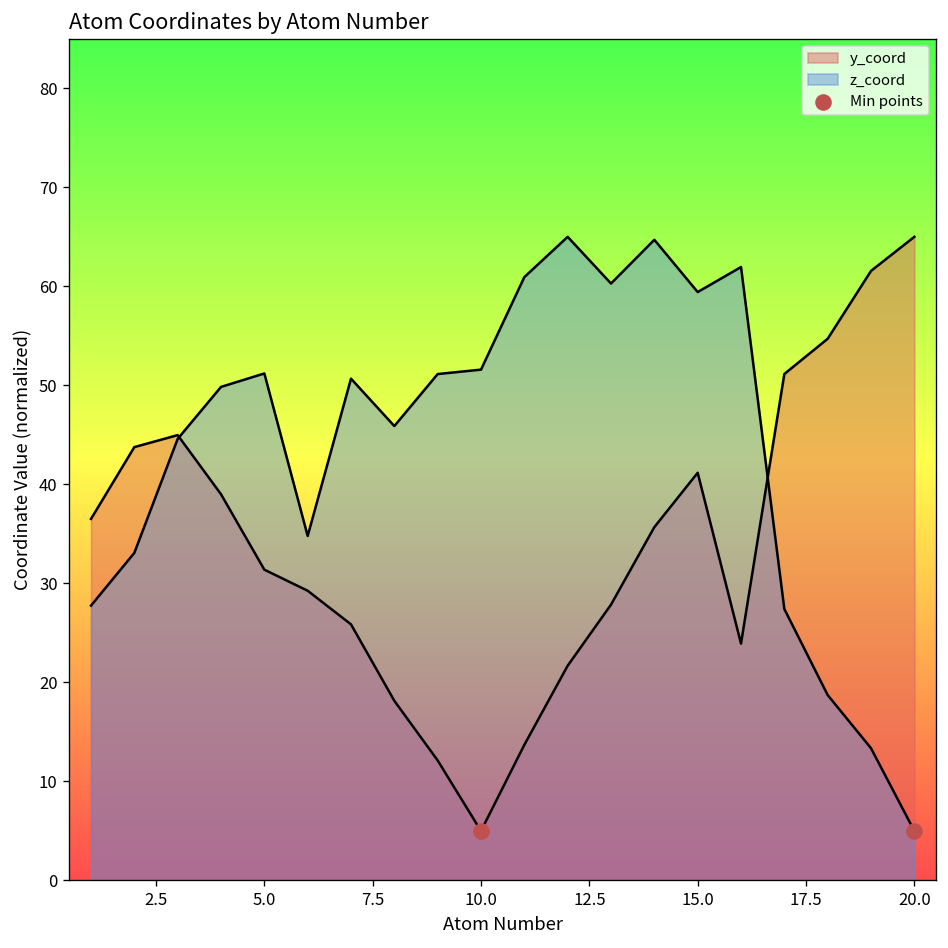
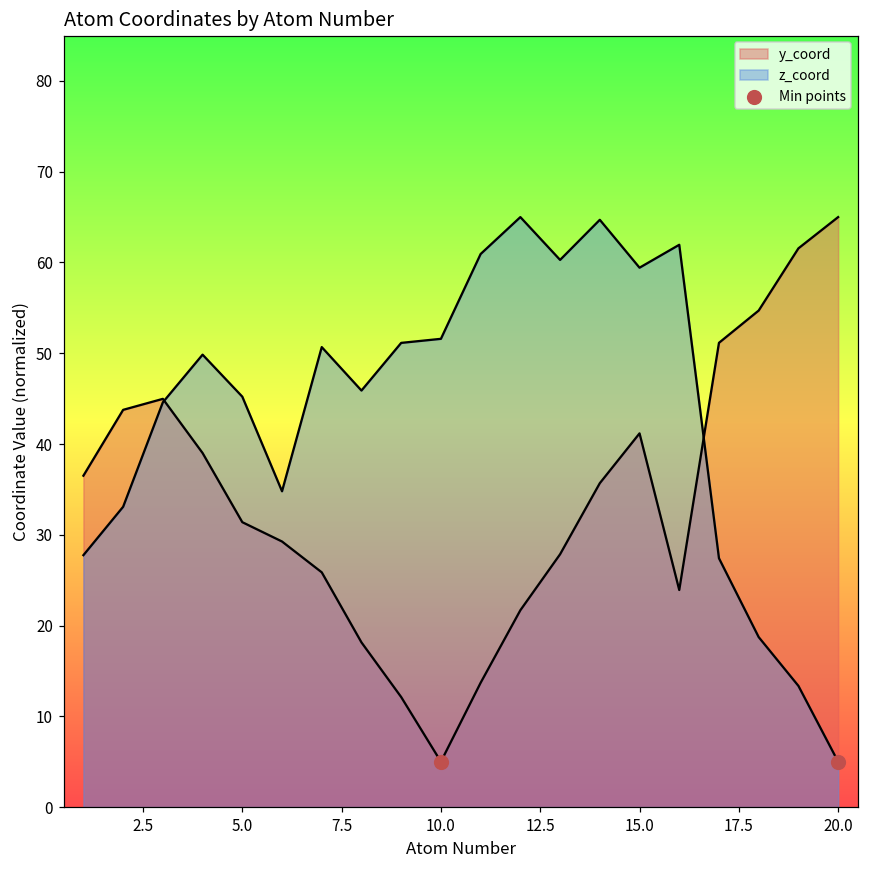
z_coord, 5.0: 51 -> 45
